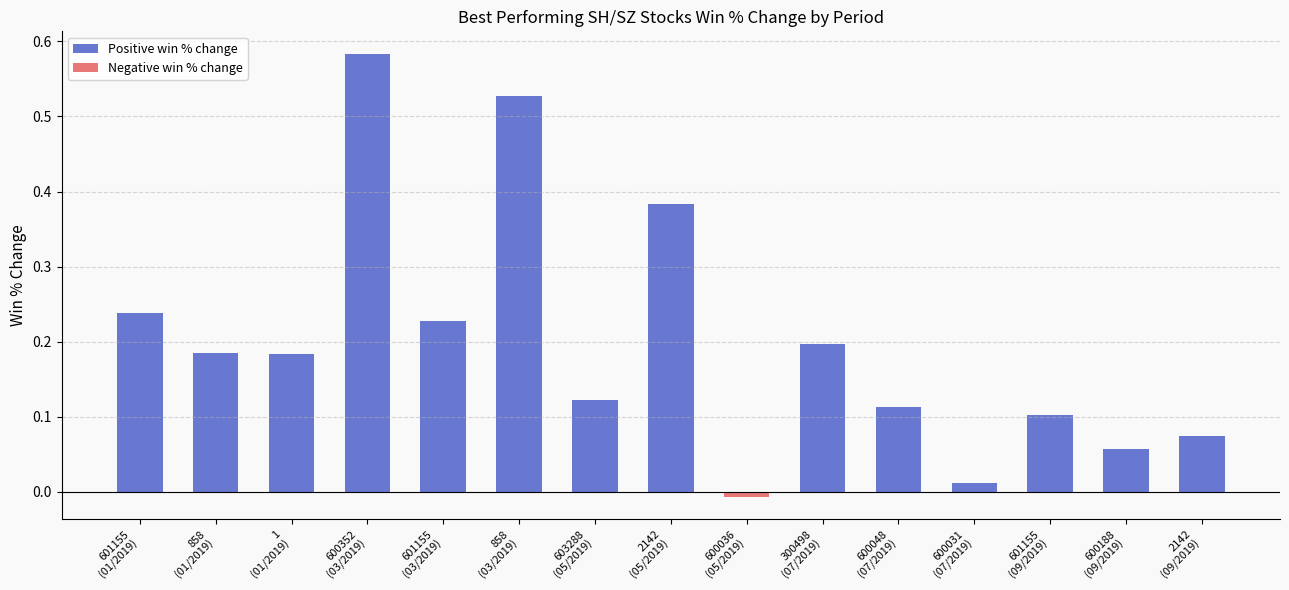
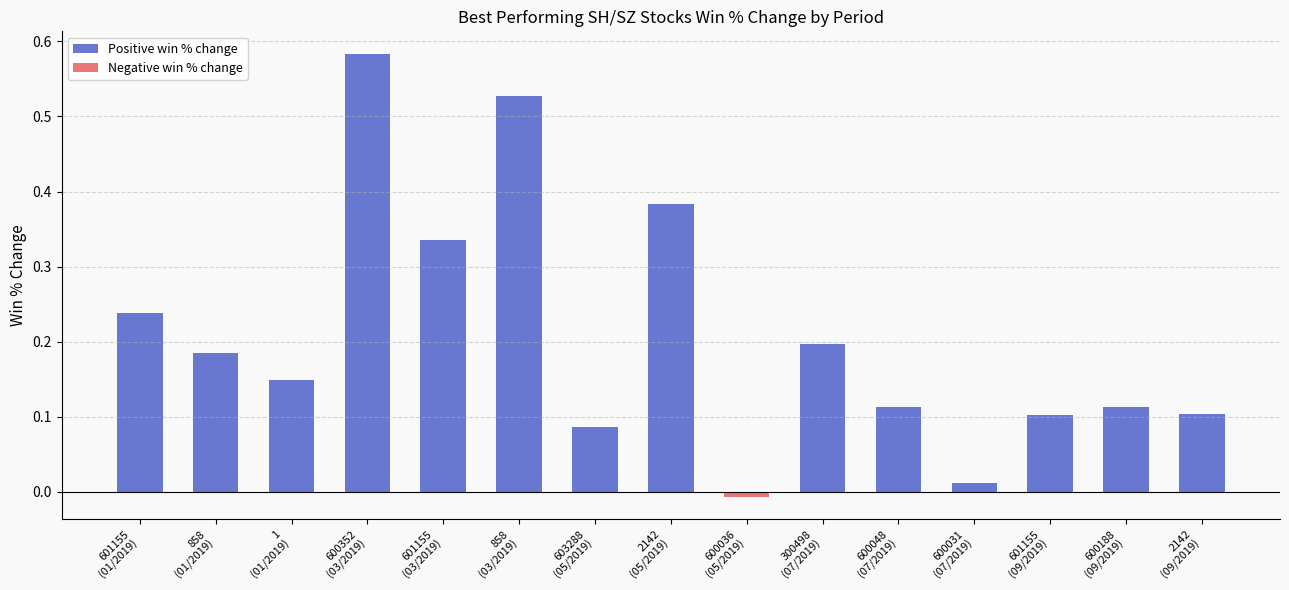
Positive win % change, 1 (01/2019): 0.18 -> 0.15
Positive win % change, 601155 (03/2019): 0.23 -> 0.34
Positive win % change, 603288 (05/2019): 0.12 -> 0.09
Positive win % change, 600188 (09/2019): 0.06 -> 0.11
Positive win % change, 2142 (09/2019): 0.07 -> 0.10
